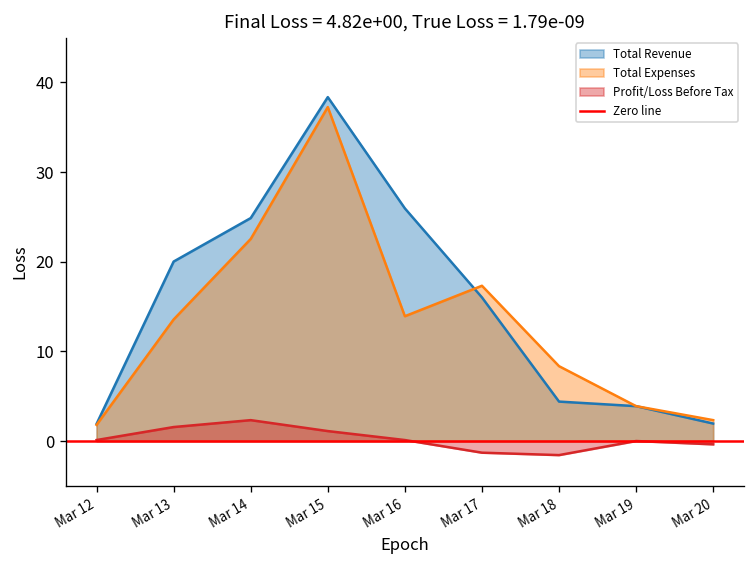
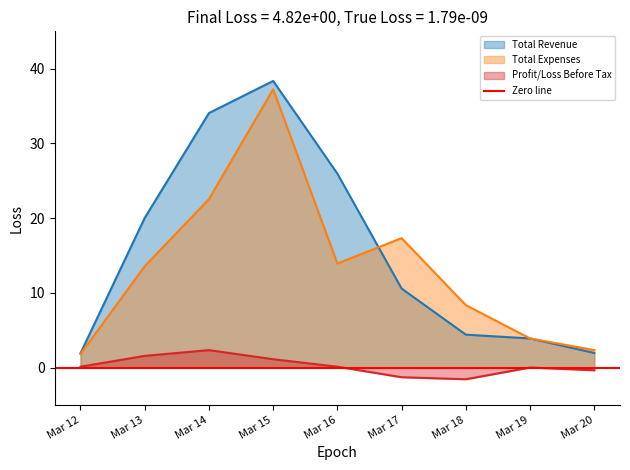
Total Revenue, Mar 14: 25 -> 34
Total Revenue, Mar 17: 16 -> 11
